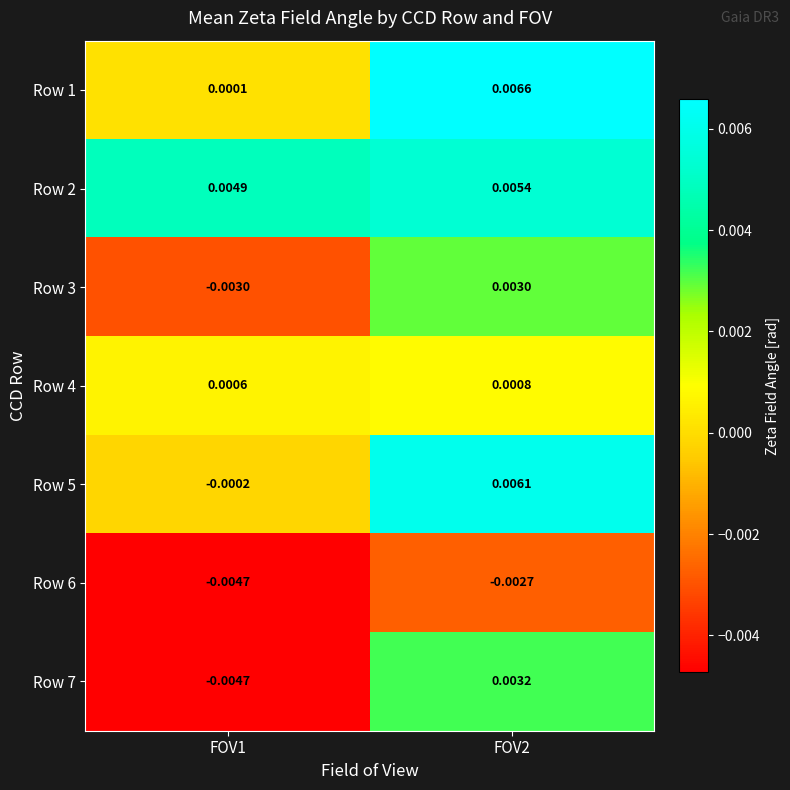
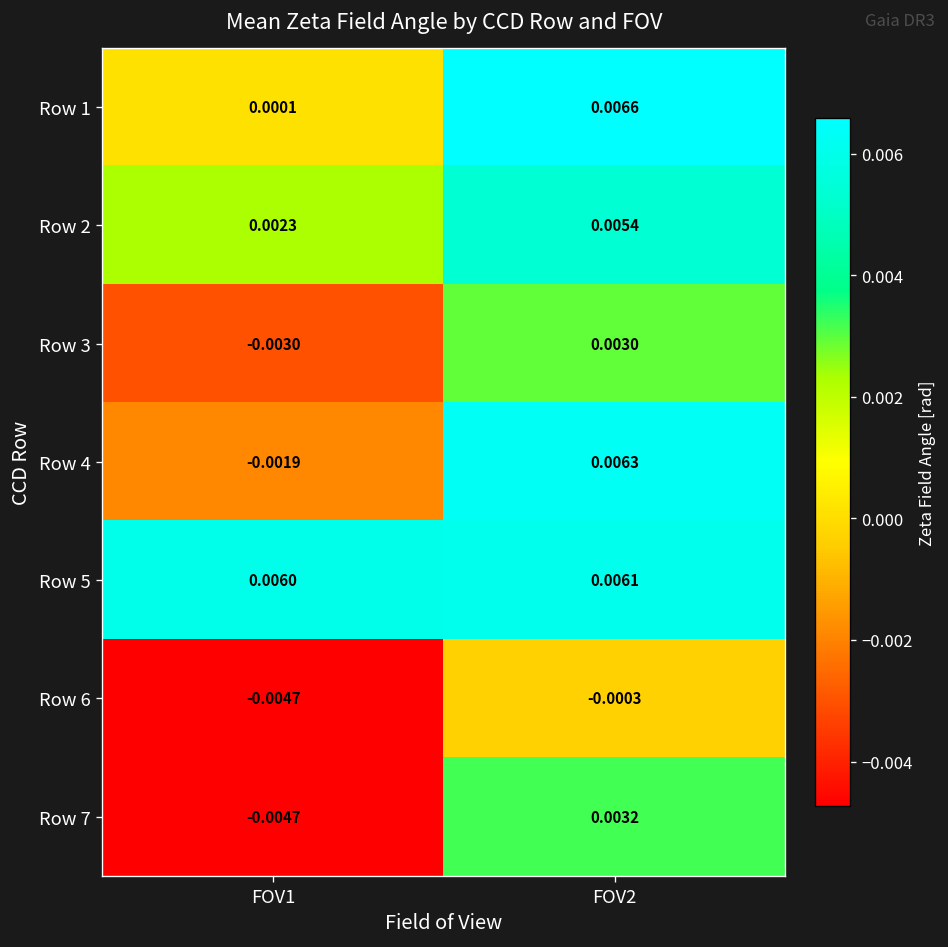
Row 2, FOV1: 0.0049 -> 0.0023
Row 4, FOV1: 0.0006 -> -0.0019
Row 4, FOV2: 0.0008 -> 0.0063
Row 5, FOV1: -0.0002 -> 0.0060
Row 6, FOV2: -0.0027 -> -0.0003
